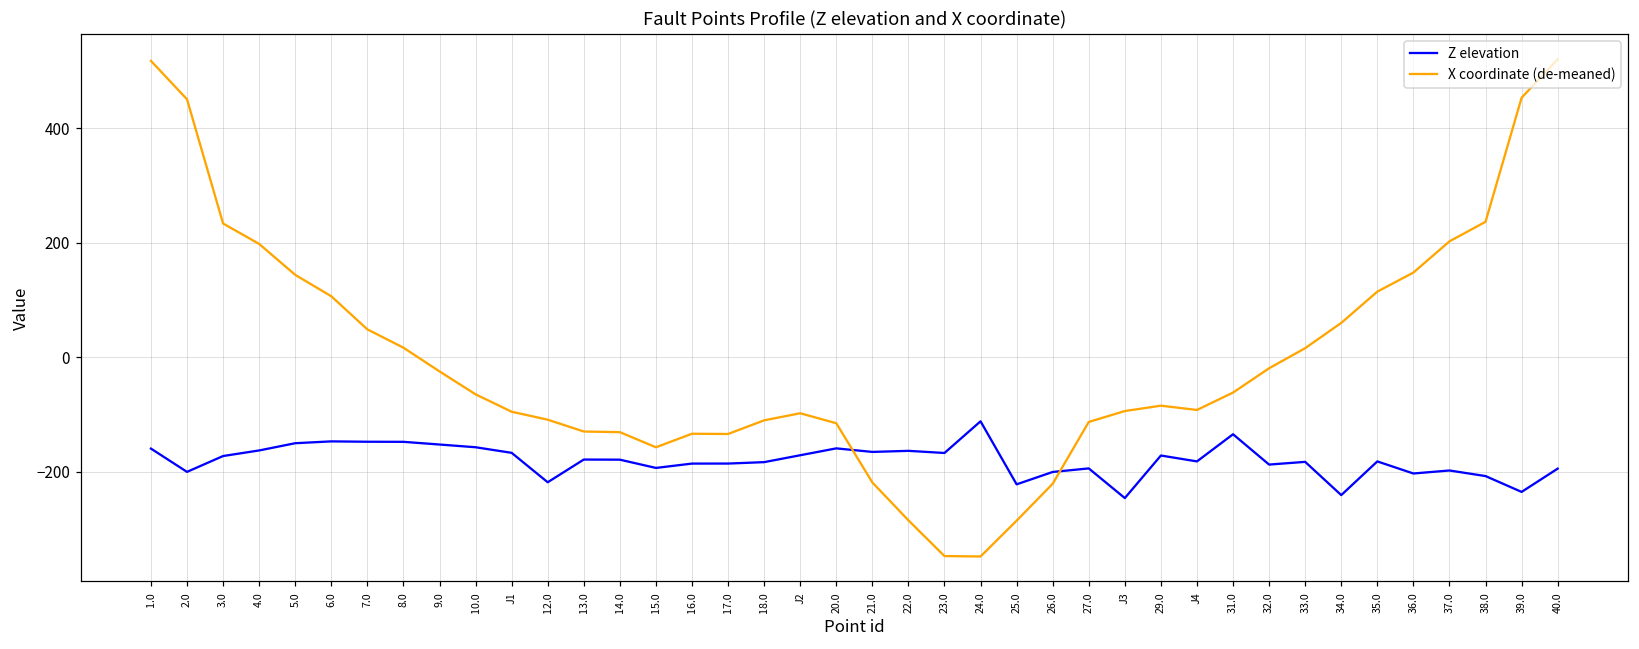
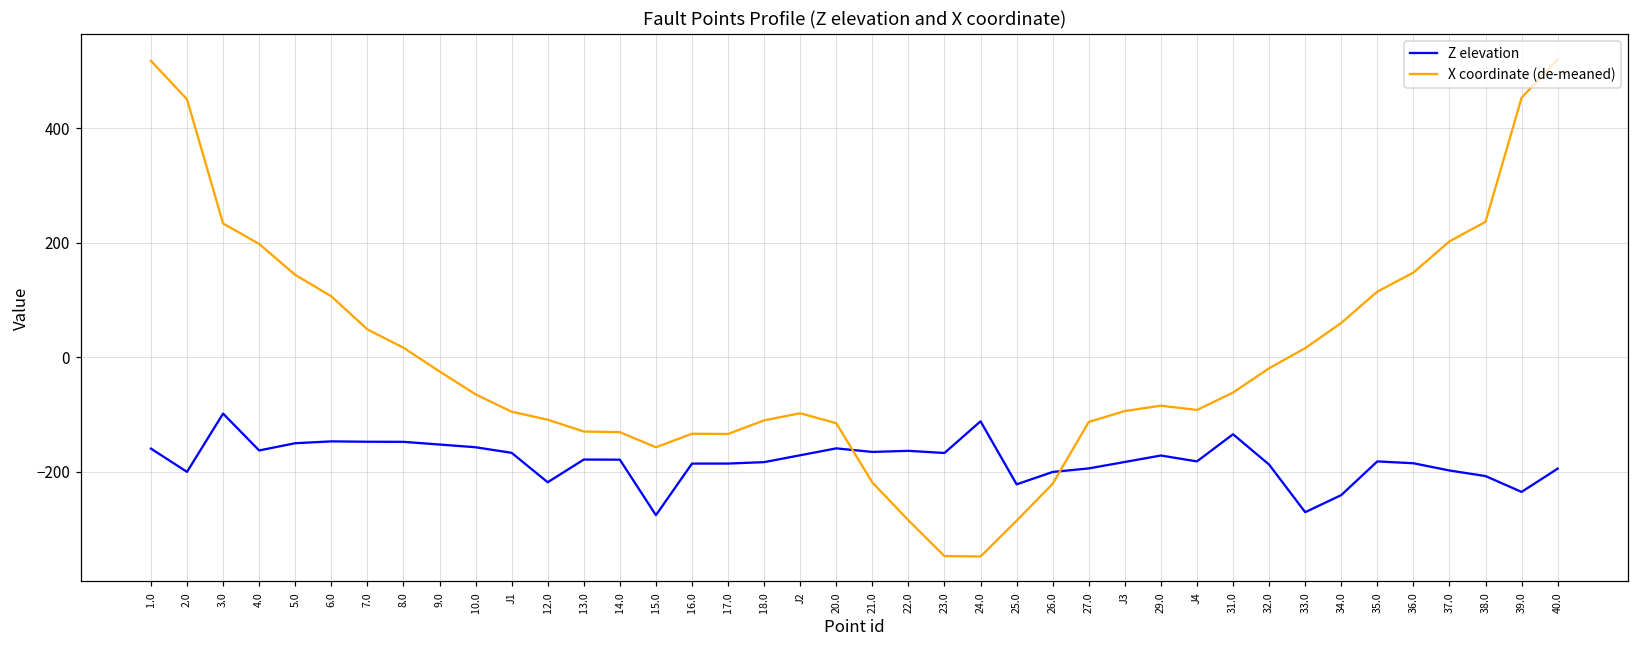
Z elevation, 3.0: -170 -> -100
Z elevation, 15.0: -190 -> -280
Z elevation, J3: -250 -> -180
Z elevation, 33.0: -180 -> -270
Z elevation, 36.0: -200 -> -190
